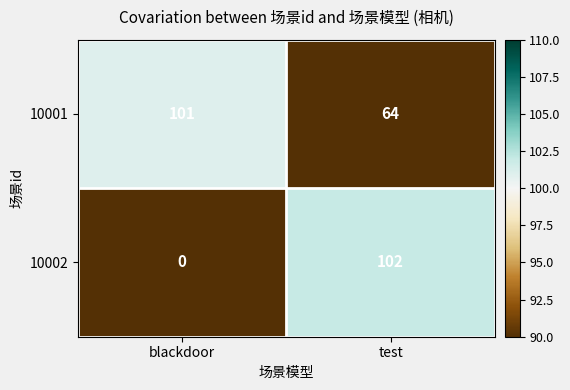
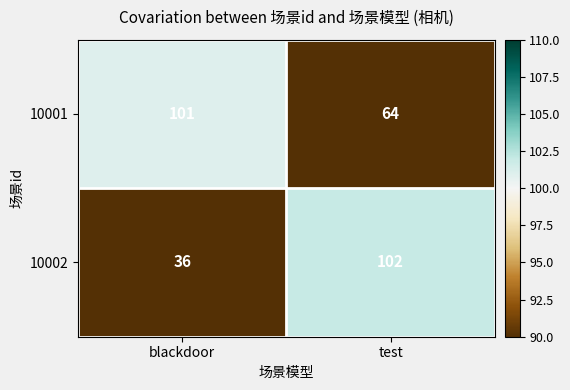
10002, blackdoor: 0 -> 36
